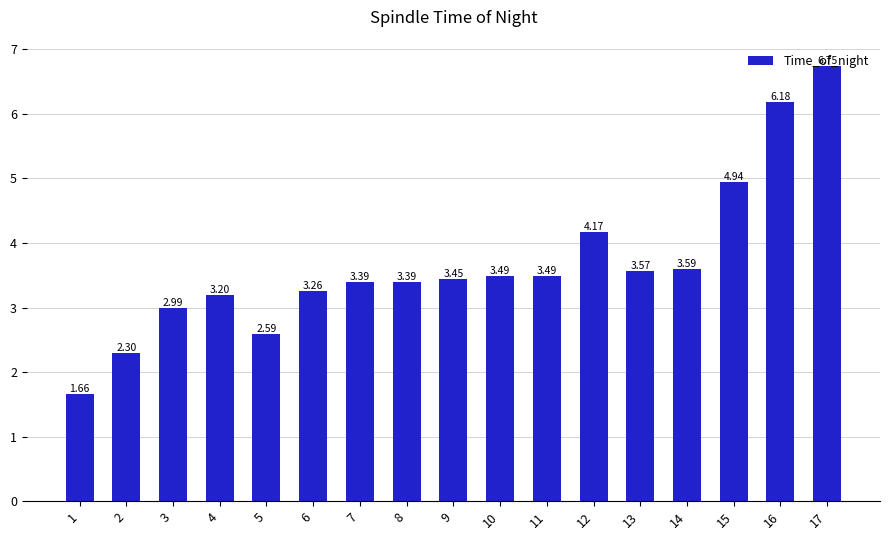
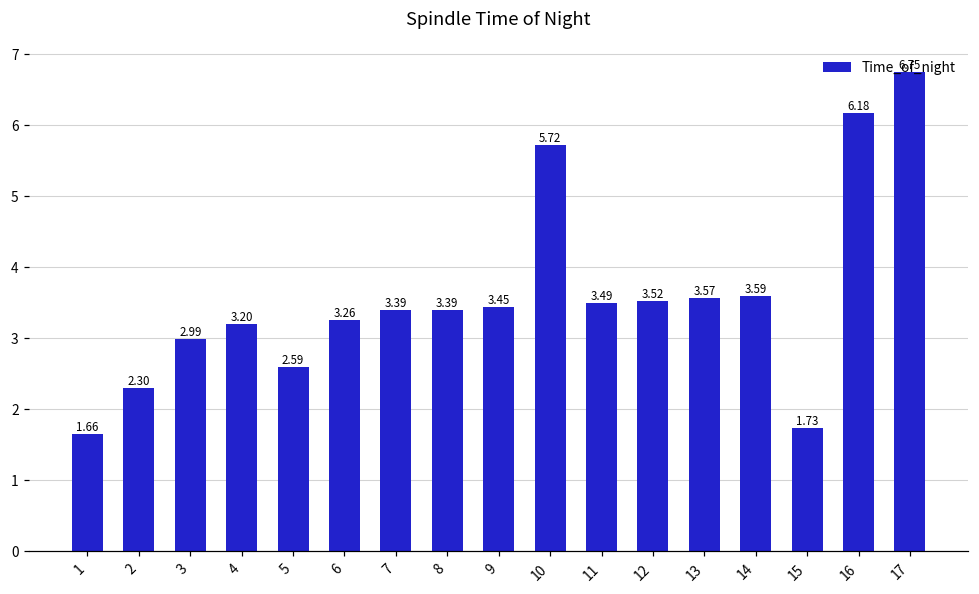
10: 3.49 -> 5.72
12: 4.17 -> 3.52
15: 4.94 -> 1.73
